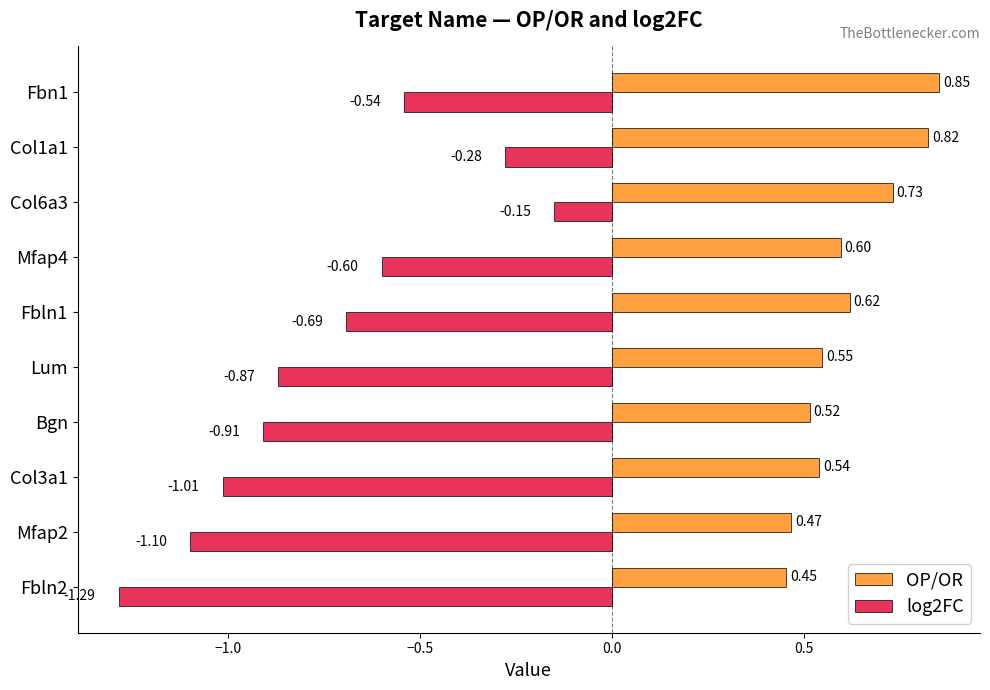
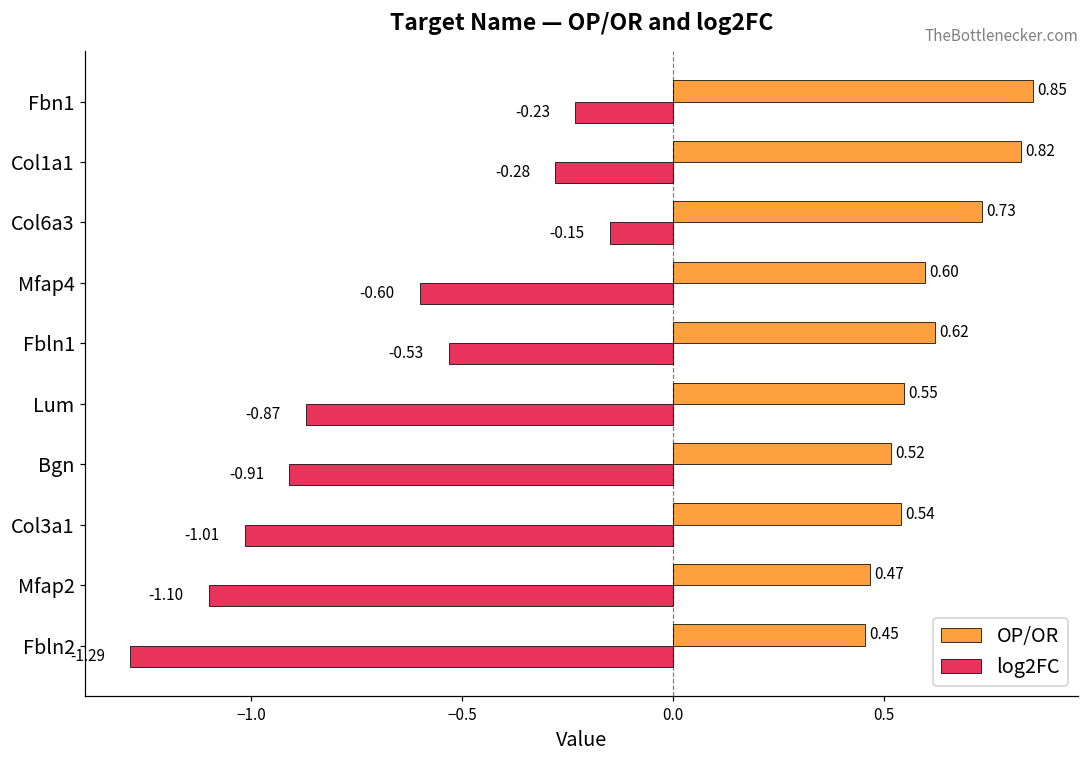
log2FC, Fbn1: -0.54 -> -0.23
log2FC, Fbln1: -0.69 -> -0.53
